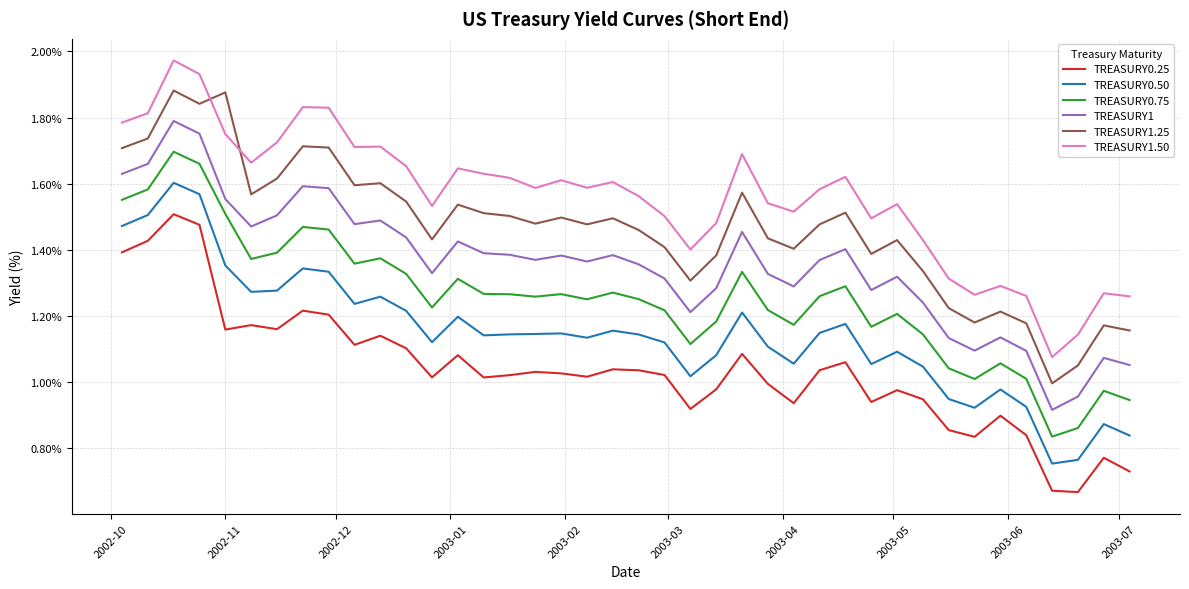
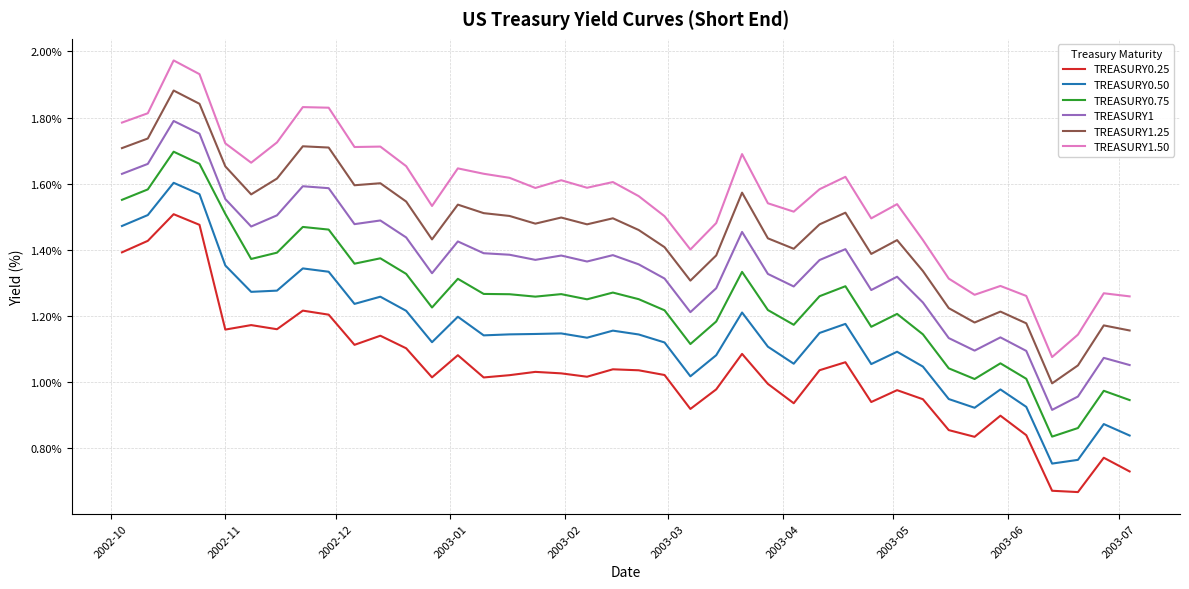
TREASURY1.25, 2002-11: 1.88% -> 1.65%
TREASURY1.50, 2002-11: 1.75% -> 1.72%
